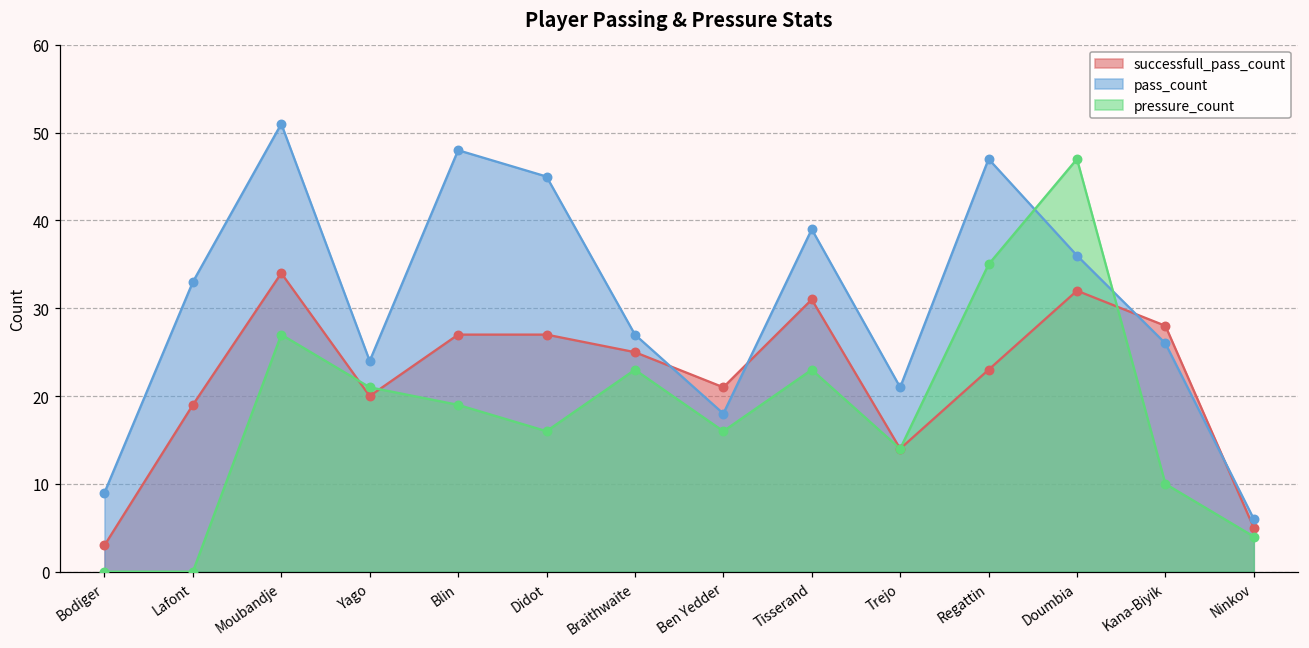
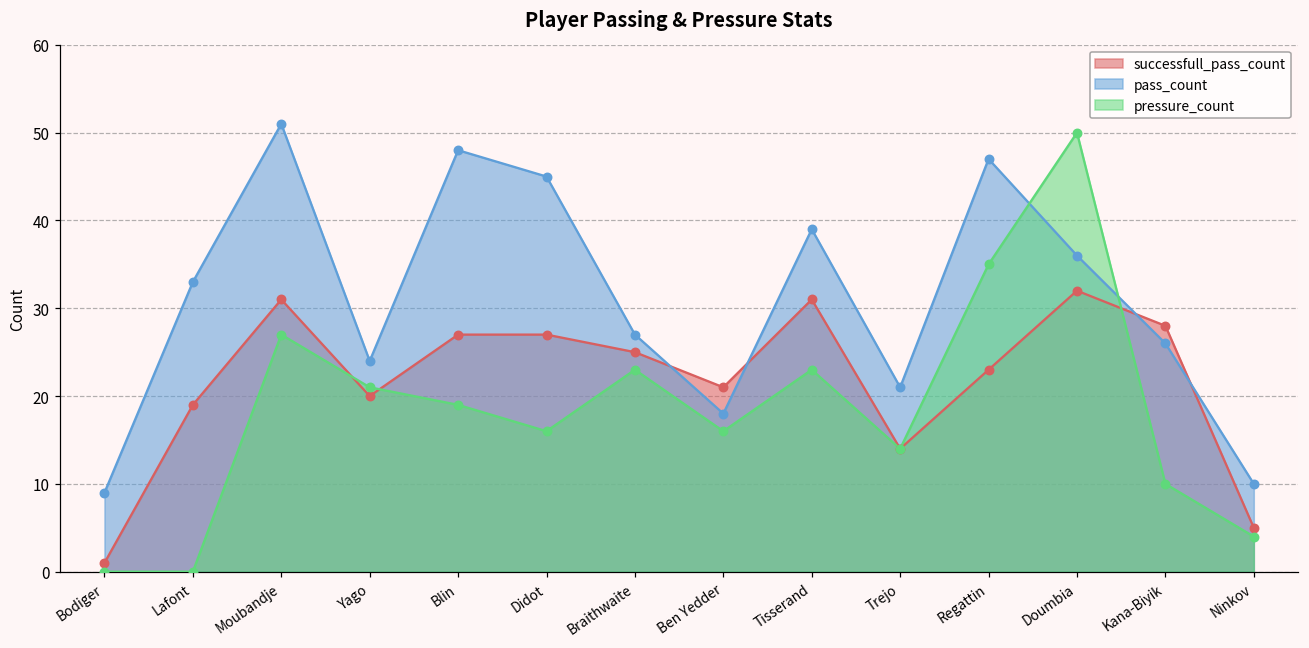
successfull_pass_count, Bodiger: 3 -> 1
successfull_pass_count, Moubandje: 34 -> 31
pressure_count, Doumbia: 47 -> 50
pass_count, Ninkov: 6 -> 10
